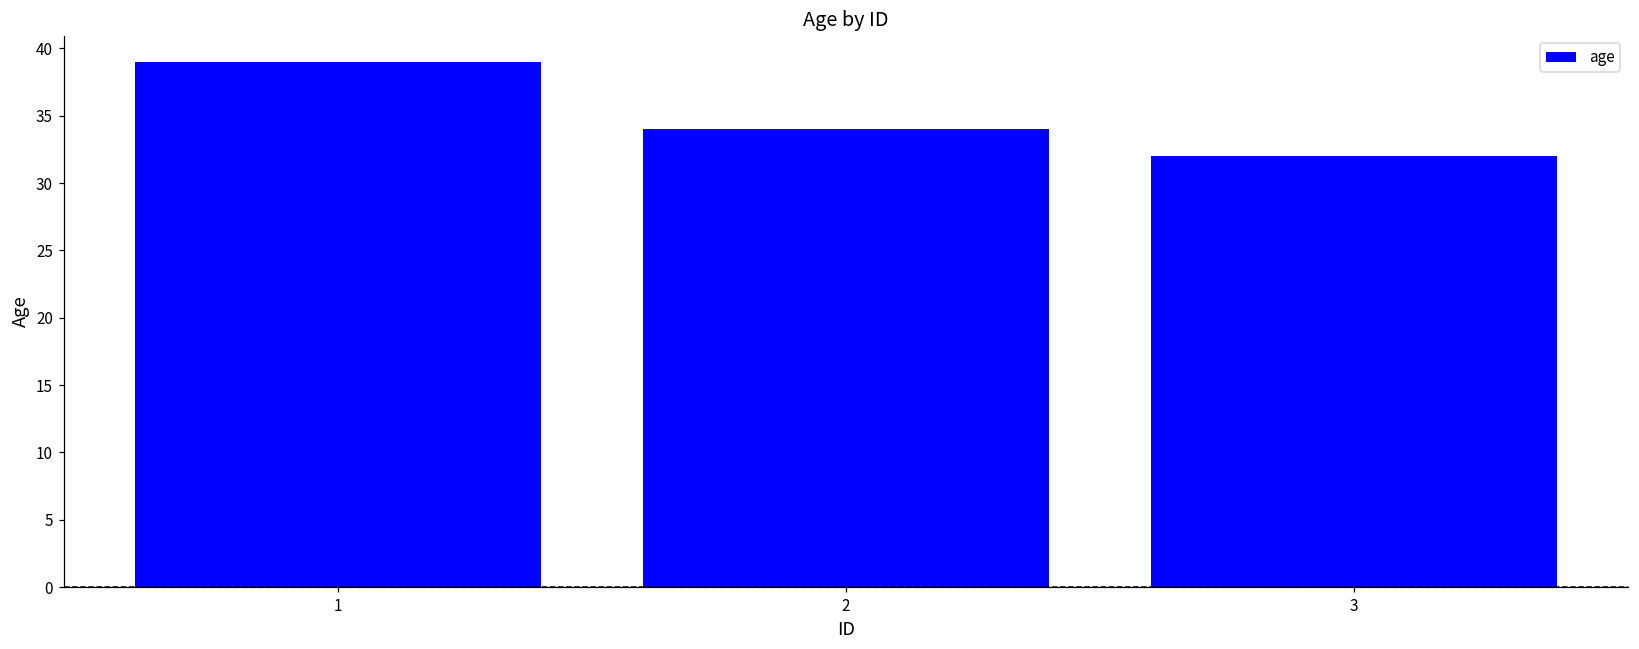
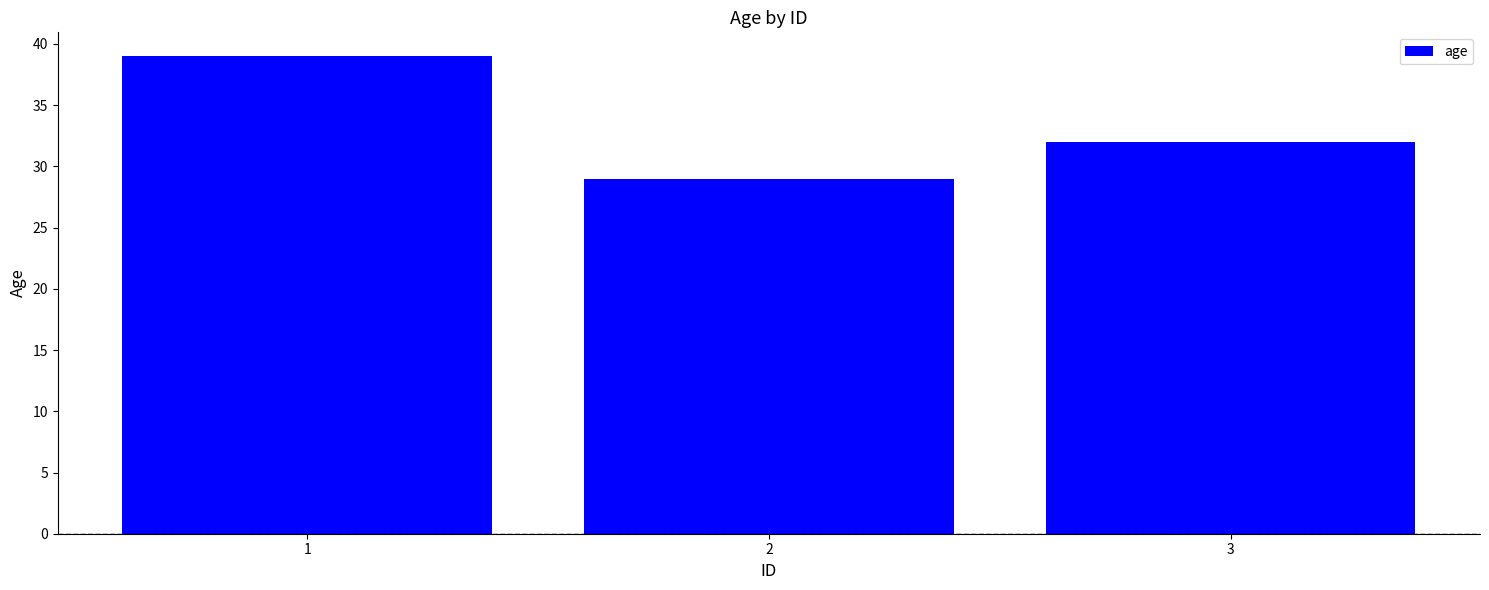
2: 34 -> 29
